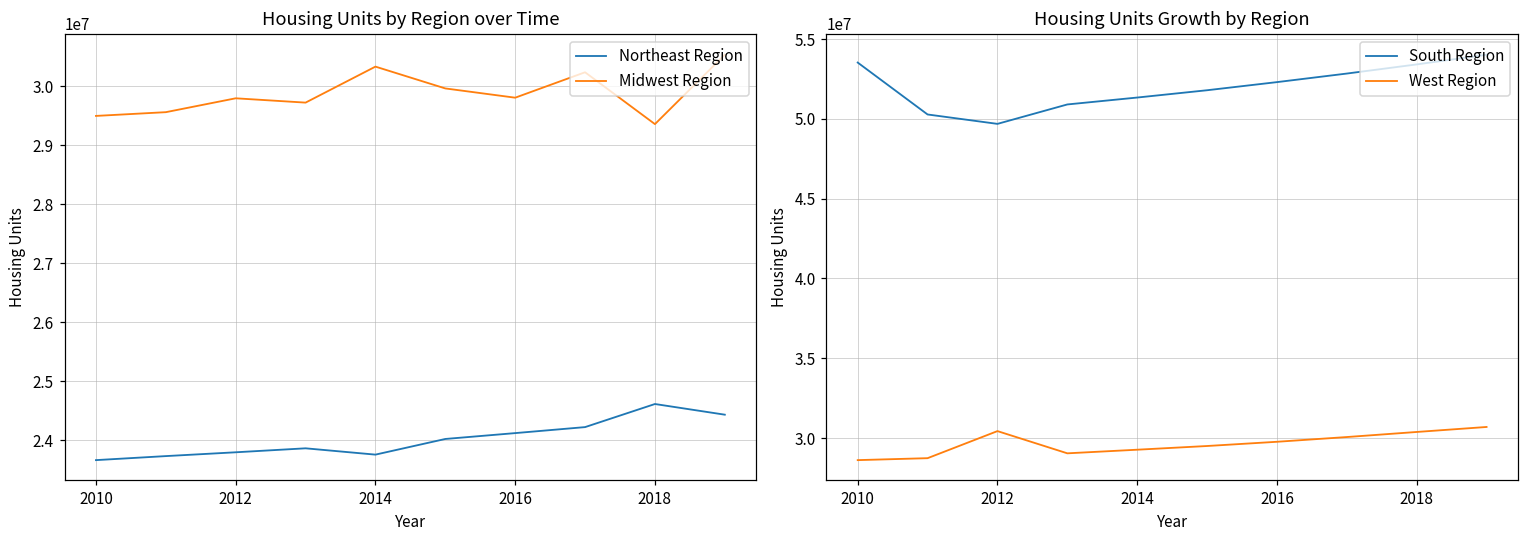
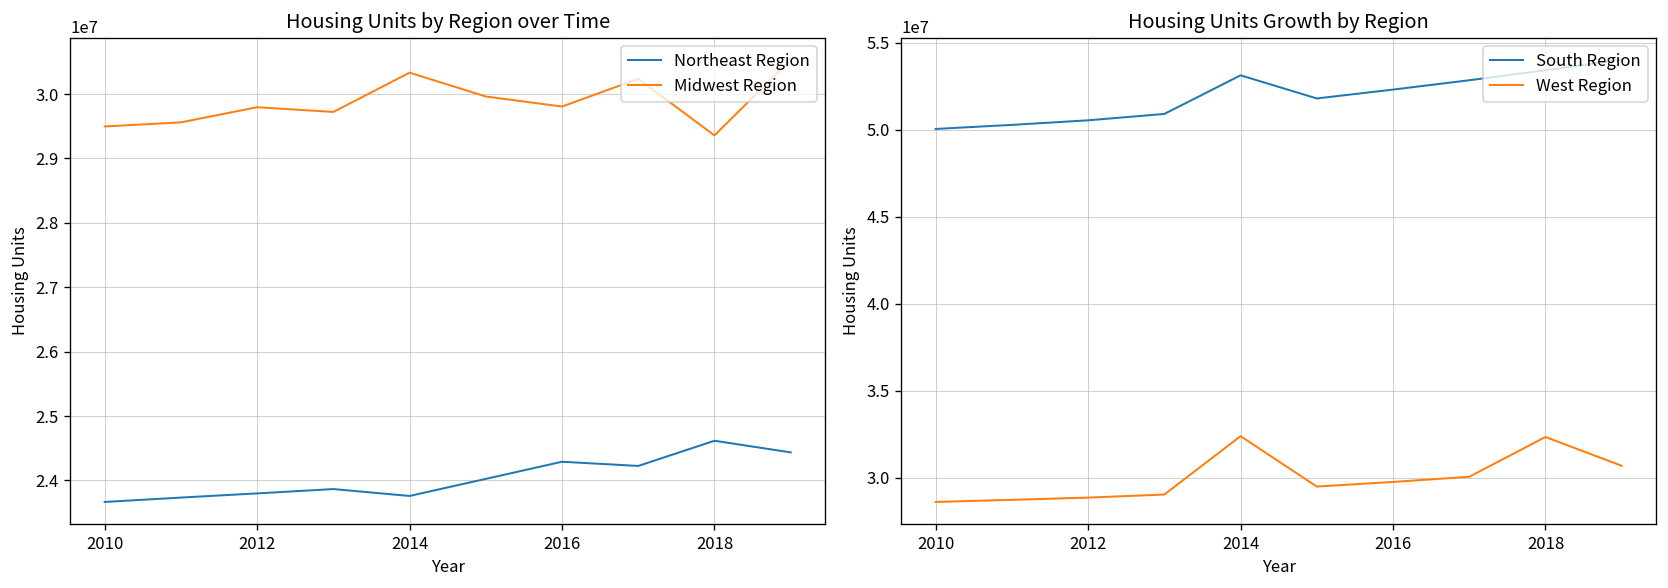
Housing Units by Region over Time, Northeast Region, 2016: 24100000 -> 24300000
Housing Units Growth by Region, South Region, 2010: 53500000 -> 50000000
Housing Units Growth by Region, South Region, 2012: 49700000 -> 50500000
Housing Units Growth by Region, West Region, 2012: 30400000 -> 28900000
Housing Units Growth by Region, South Region, 2014: 51300000 -> 53100000
Housing Units Growth by Region, West Region, 2014: 29300000 -> 32400000
Housing Units Growth by Region, West Region, 2018: 30400000 -> 32400000
